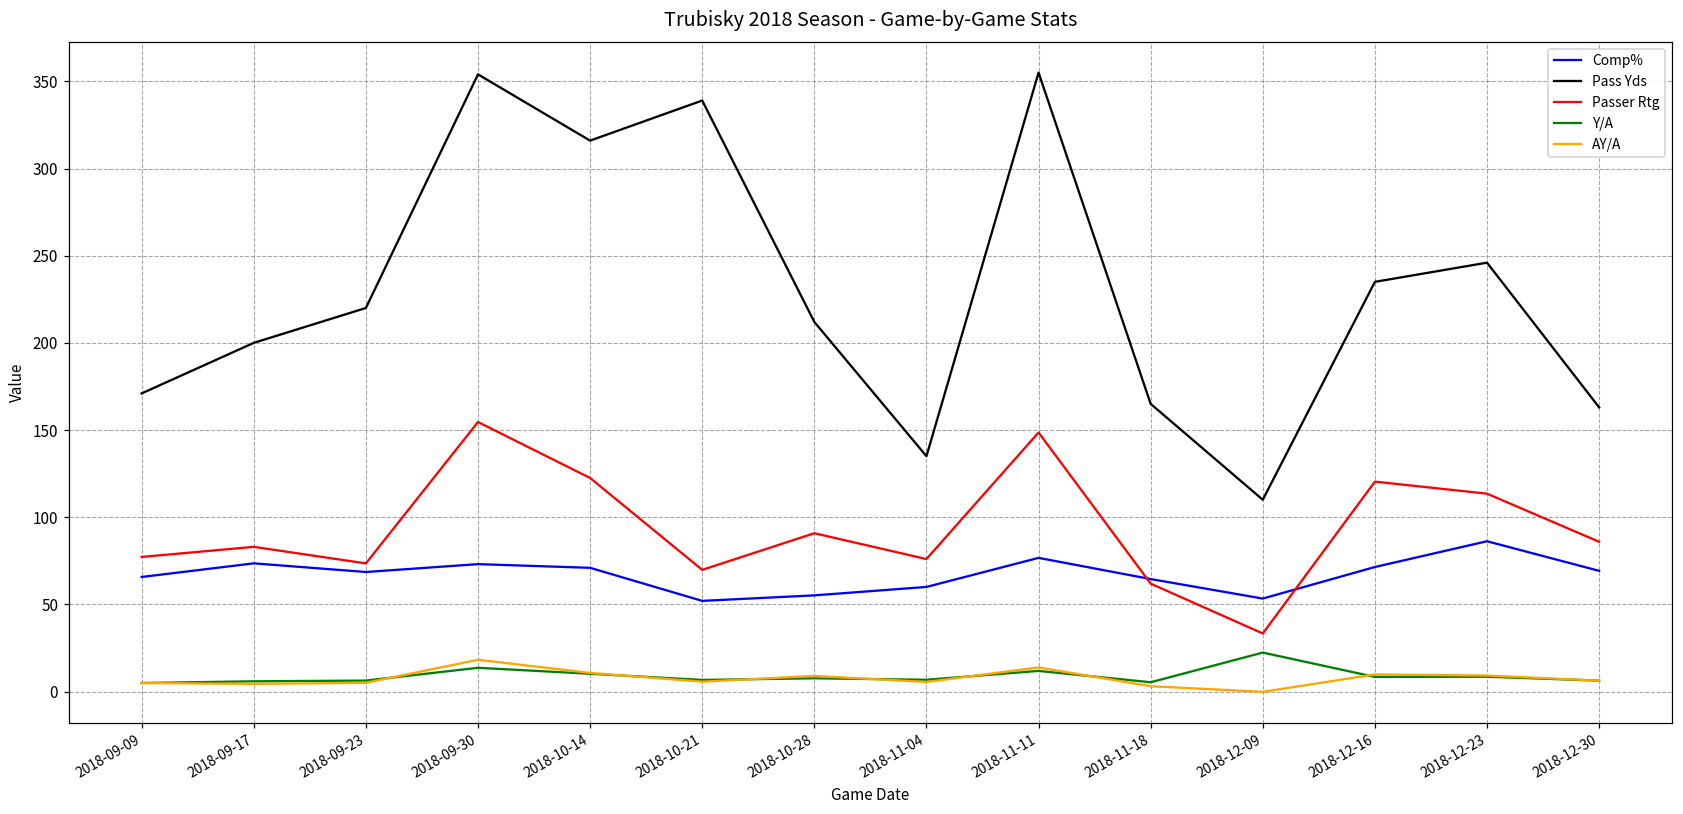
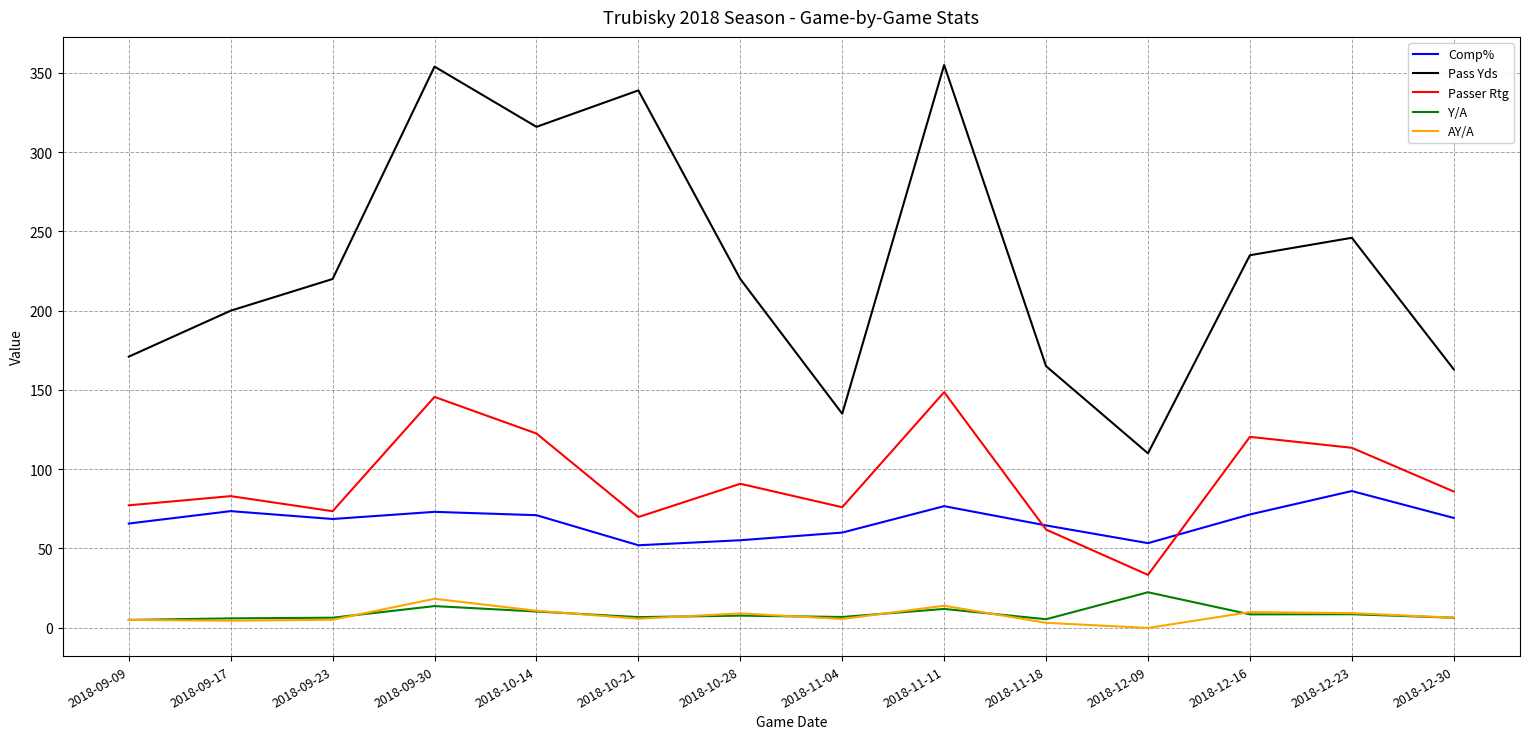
Passer Rtg, 2018-09-30: 155 -> 146
Pass Yds, 2018-10-28: 212 -> 220
